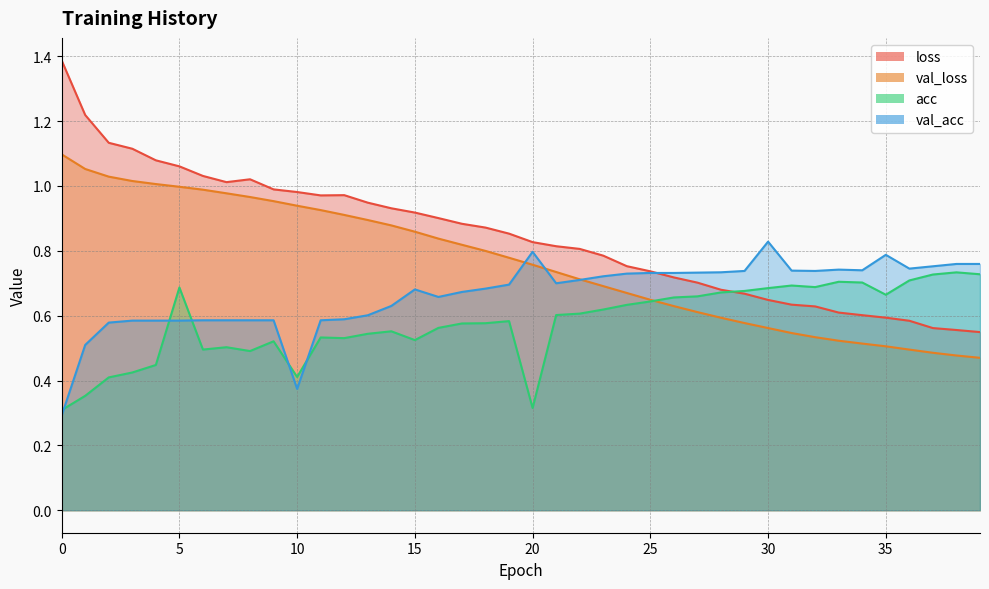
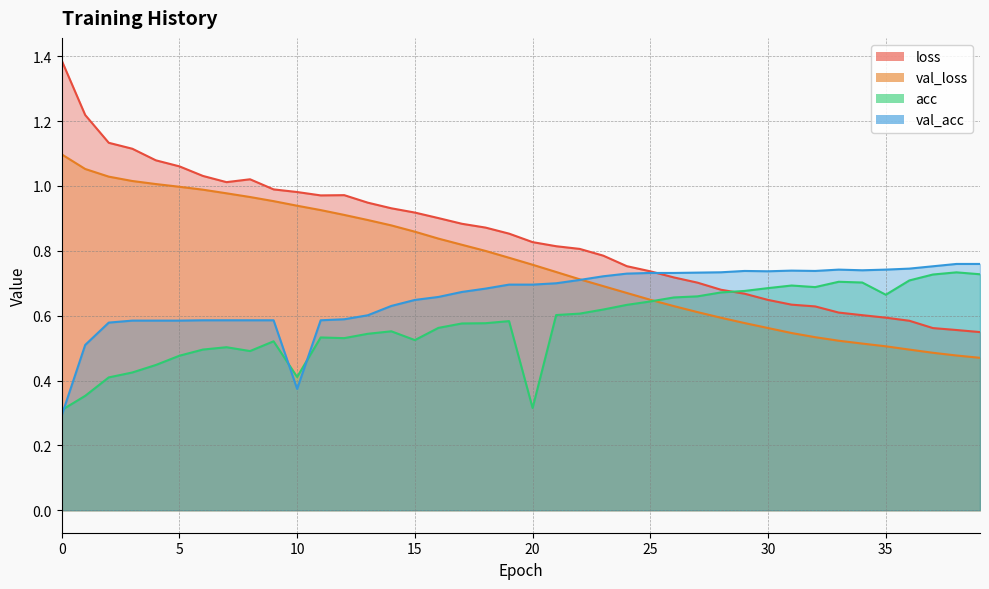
acc, 5: 0.69 -> 0.48
val_acc, 15: 0.68 -> 0.65
val_acc, 20: 0.80 -> 0.70
val_acc, 30: 0.83 -> 0.74
val_acc, 35: 0.79 -> 0.74
